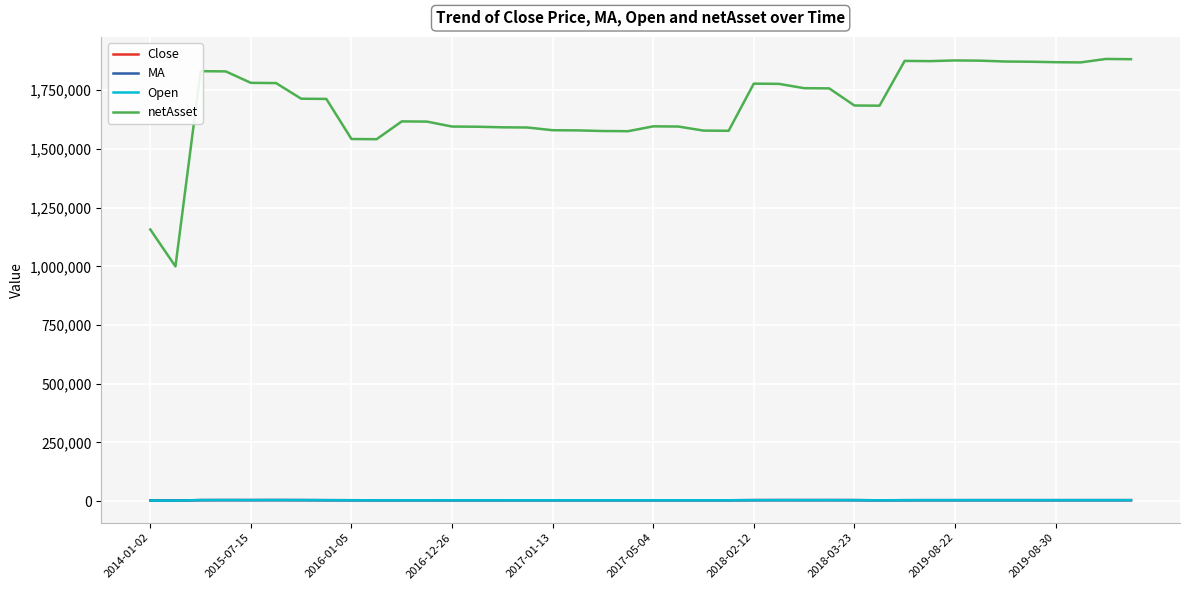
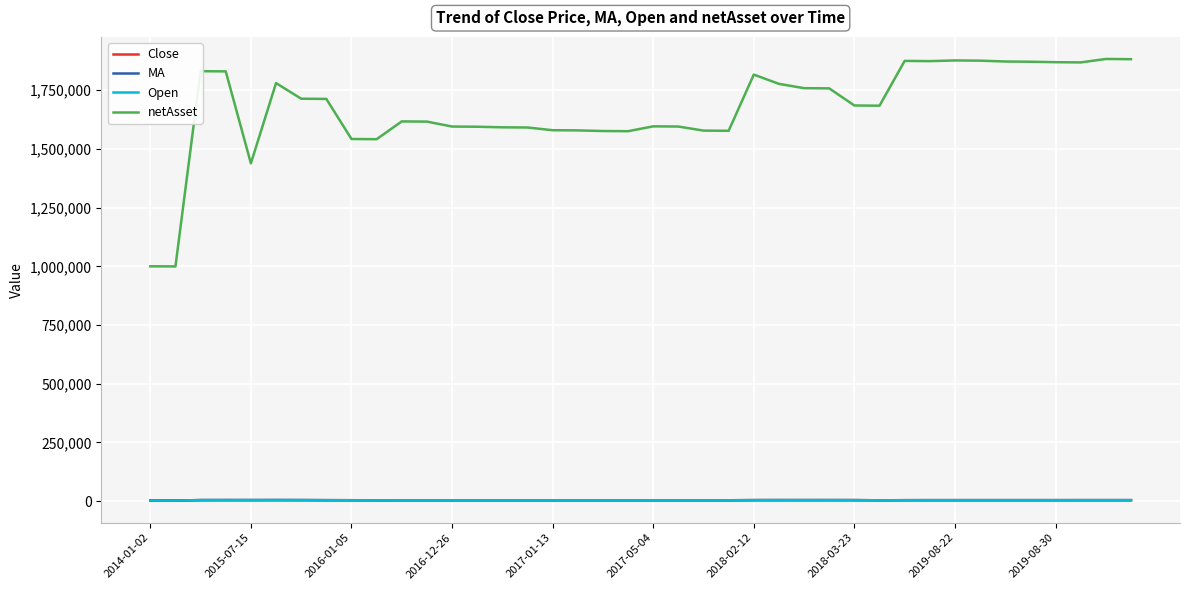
netAsset, 2014-01-02: 1,160,000 -> 1,000,000
netAsset, 2015-07-15: 1,780,000 -> 1,440,000
netAsset, 2018-02-12: 1,780,000 -> 1,820,000
